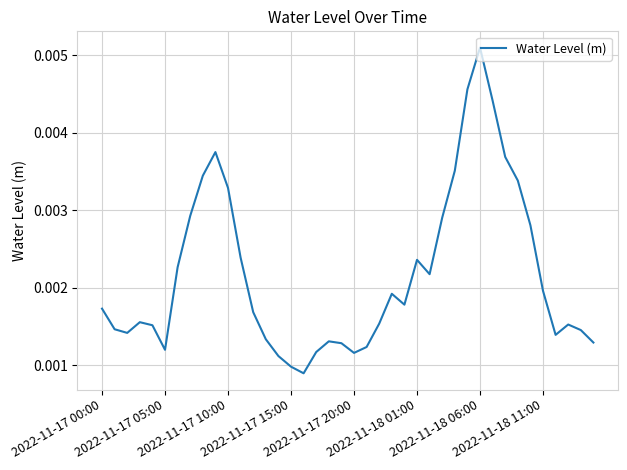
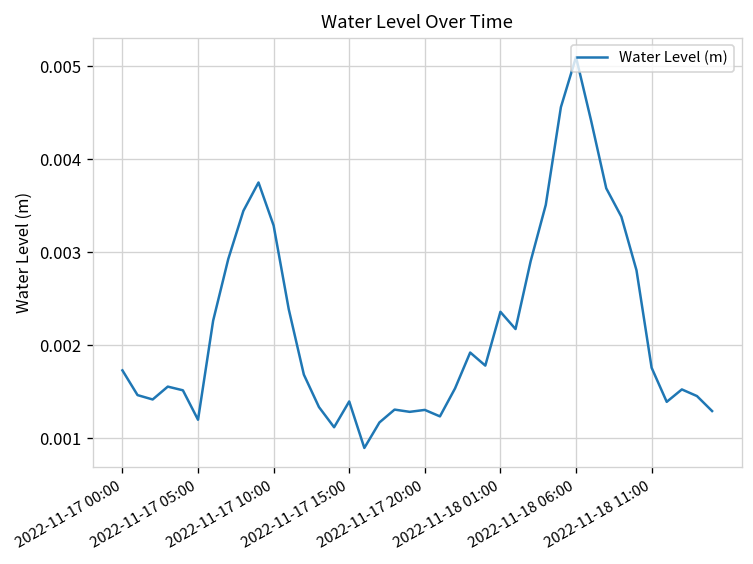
2022-11-17 15:00: 0.0010 -> 0.0014
2022-11-17 20:00: 0.0012 -> 0.0013
2022-11-18 11:00: 0.0020 -> 0.0018
